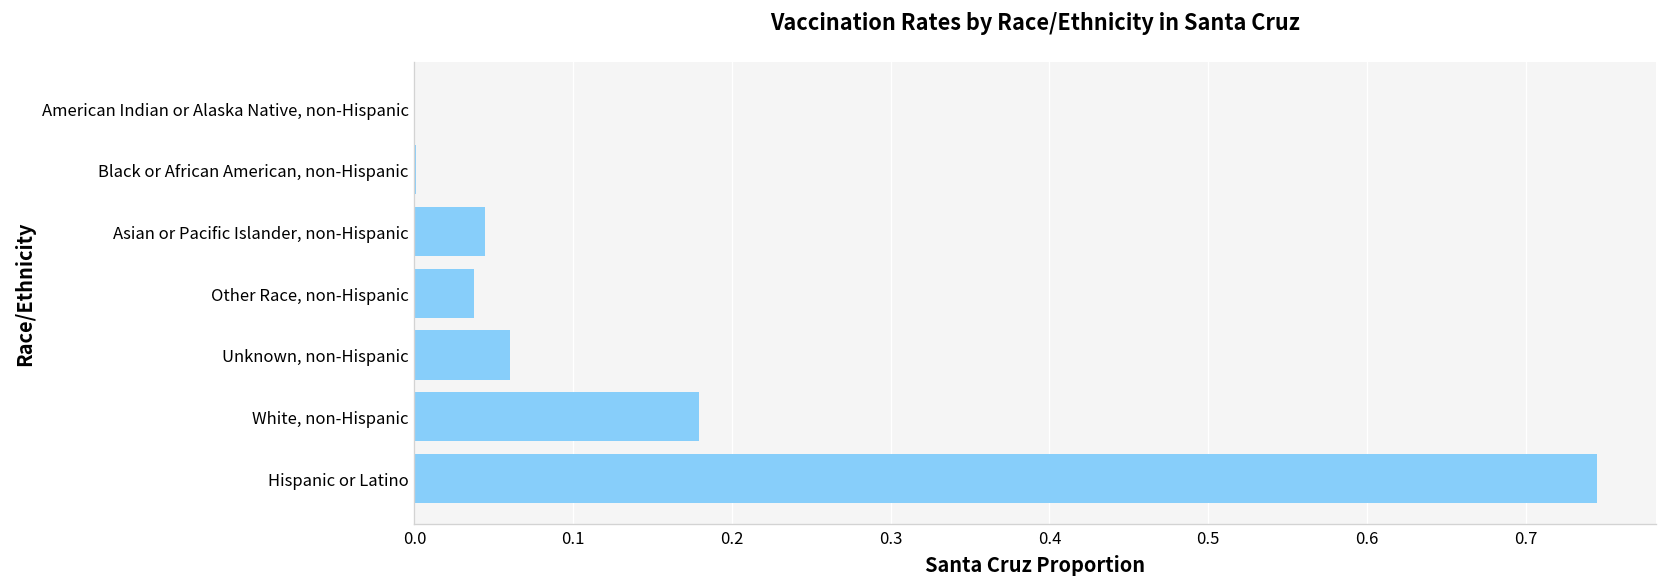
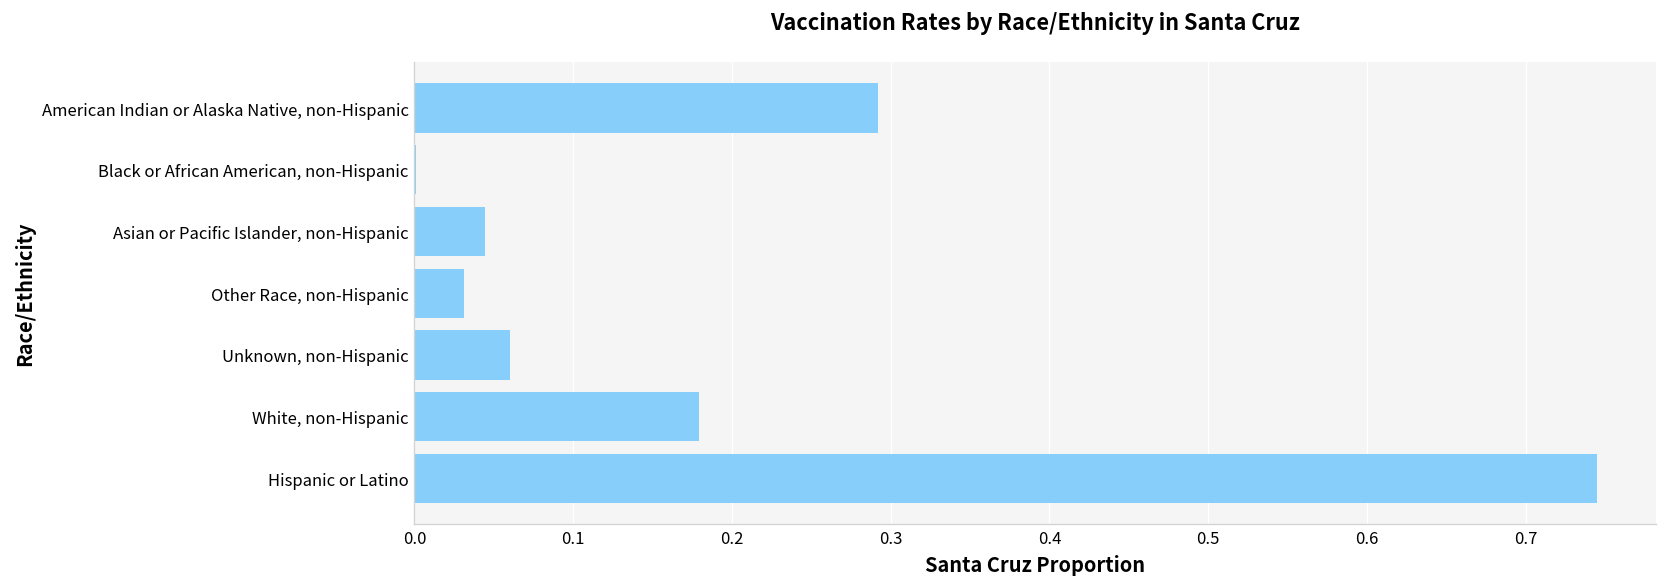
American Indian or Alaska Native, non-Hispanic: 0.000 -> 0.292
Other Race, non-Hispanic: 0.037 -> 0.031
